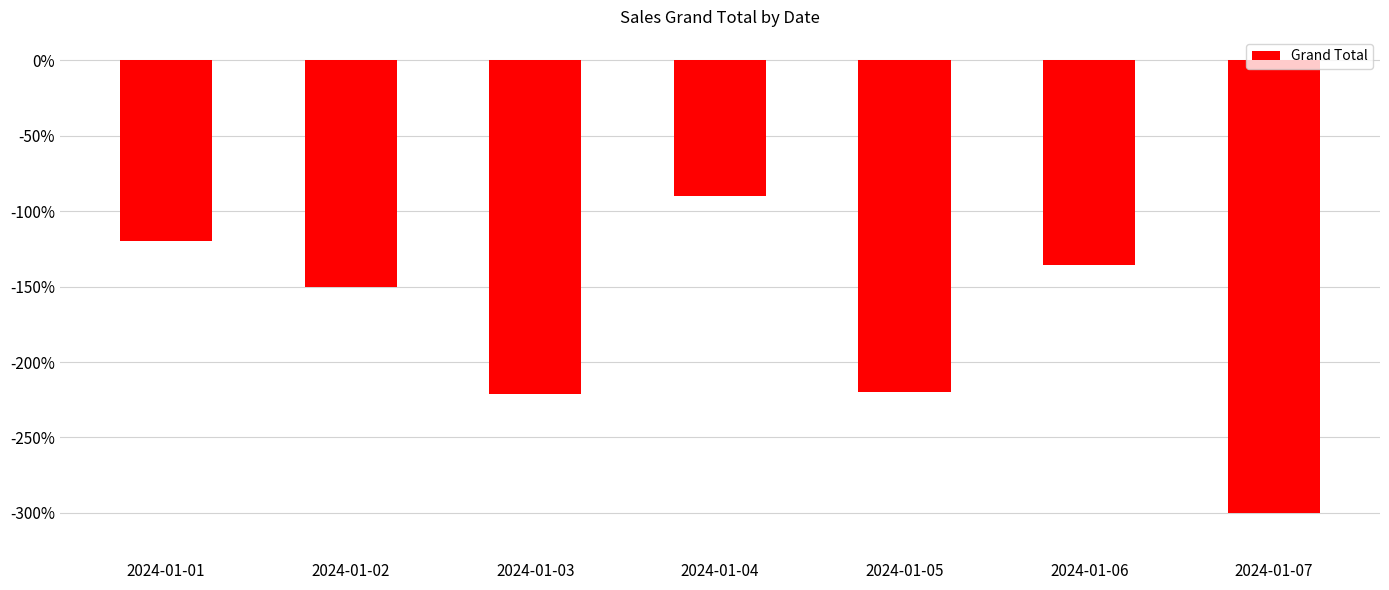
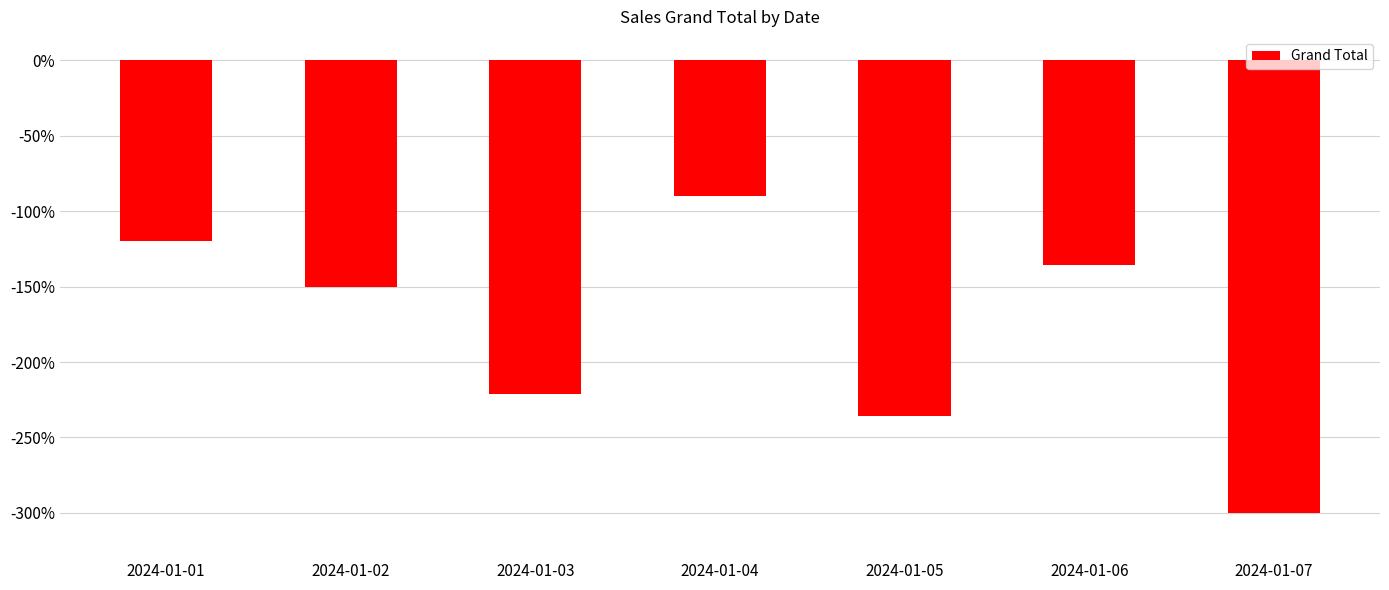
2024-01-05: -220% -> -236%
